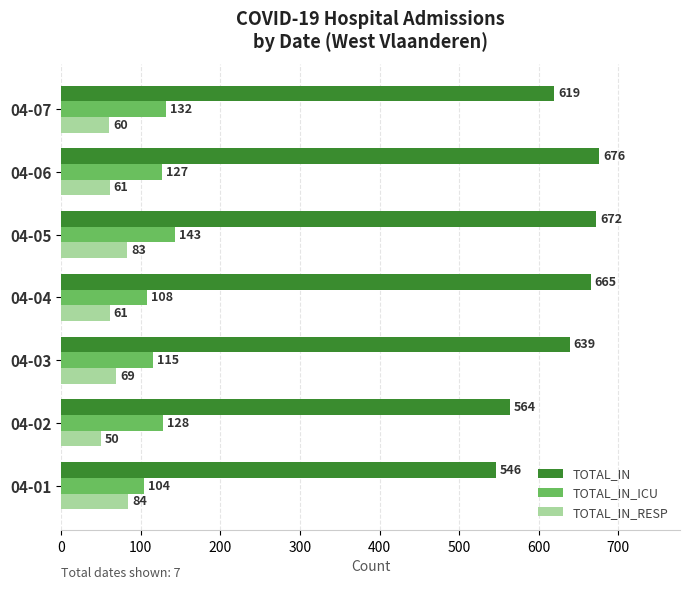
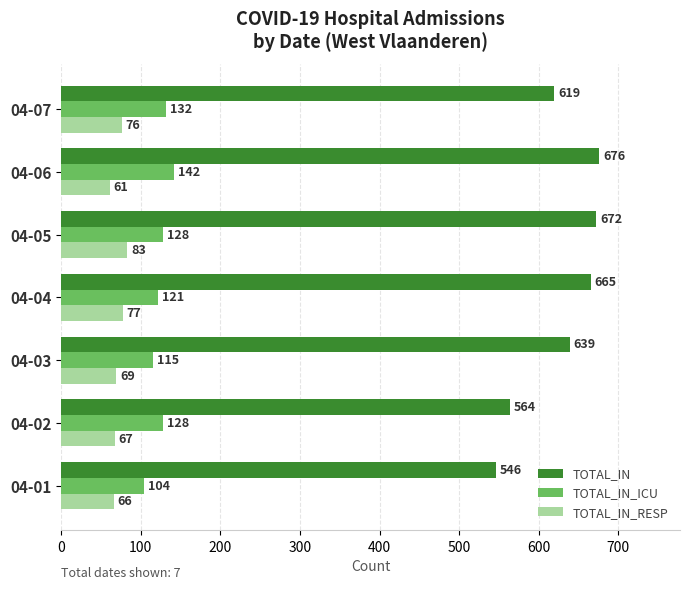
TOTAL_IN_RESP, 04-07: 60 -> 76
TOTAL_IN_ICU, 04-06: 127 -> 142
TOTAL_IN_ICU, 04-05: 143 -> 128
TOTAL_IN_ICU, 04-04: 108 -> 121
TOTAL_IN_RESP, 04-04: 61 -> 77
TOTAL_IN_RESP, 04-02: 50 -> 67
TOTAL_IN_RESP, 04-01: 84 -> 66
